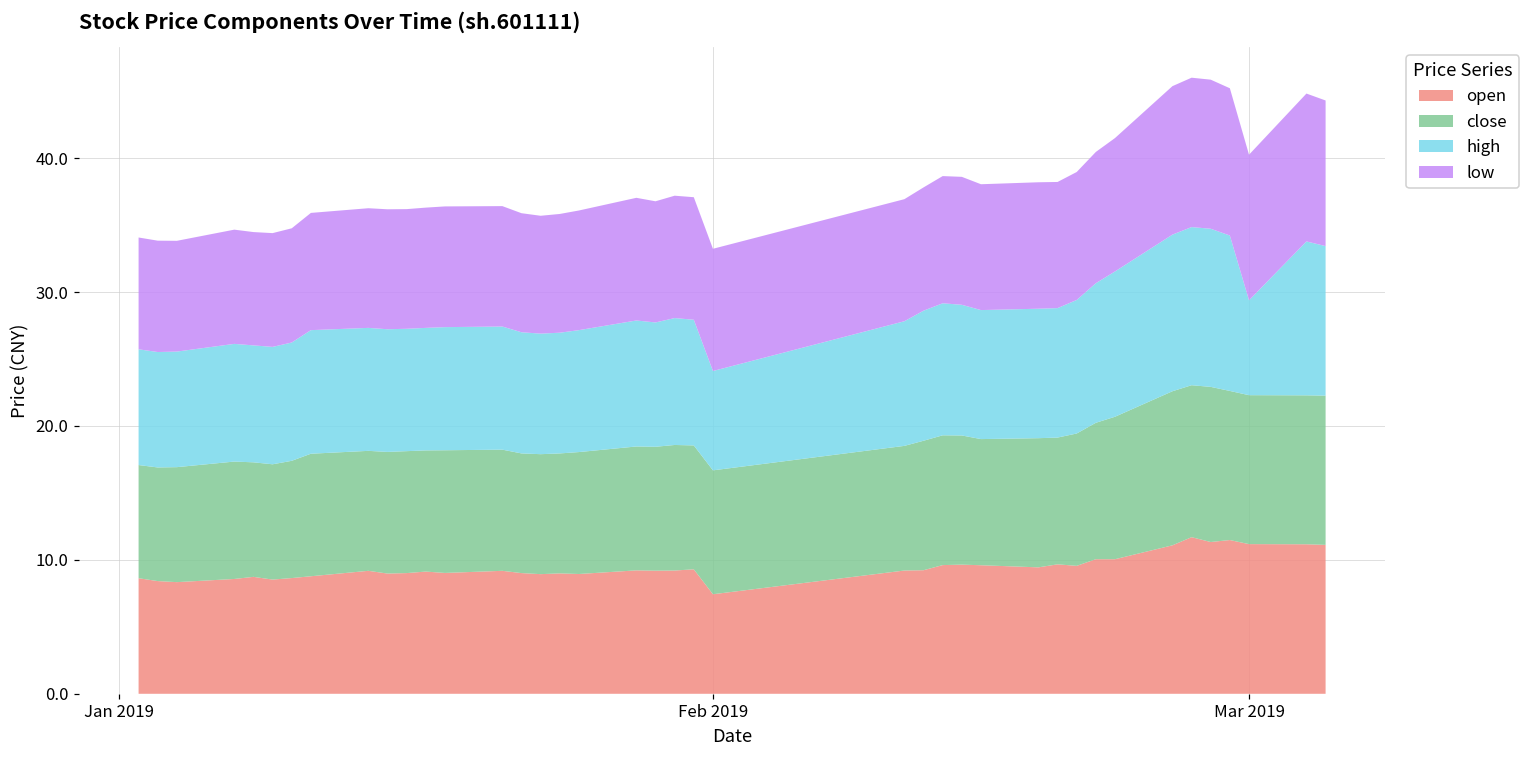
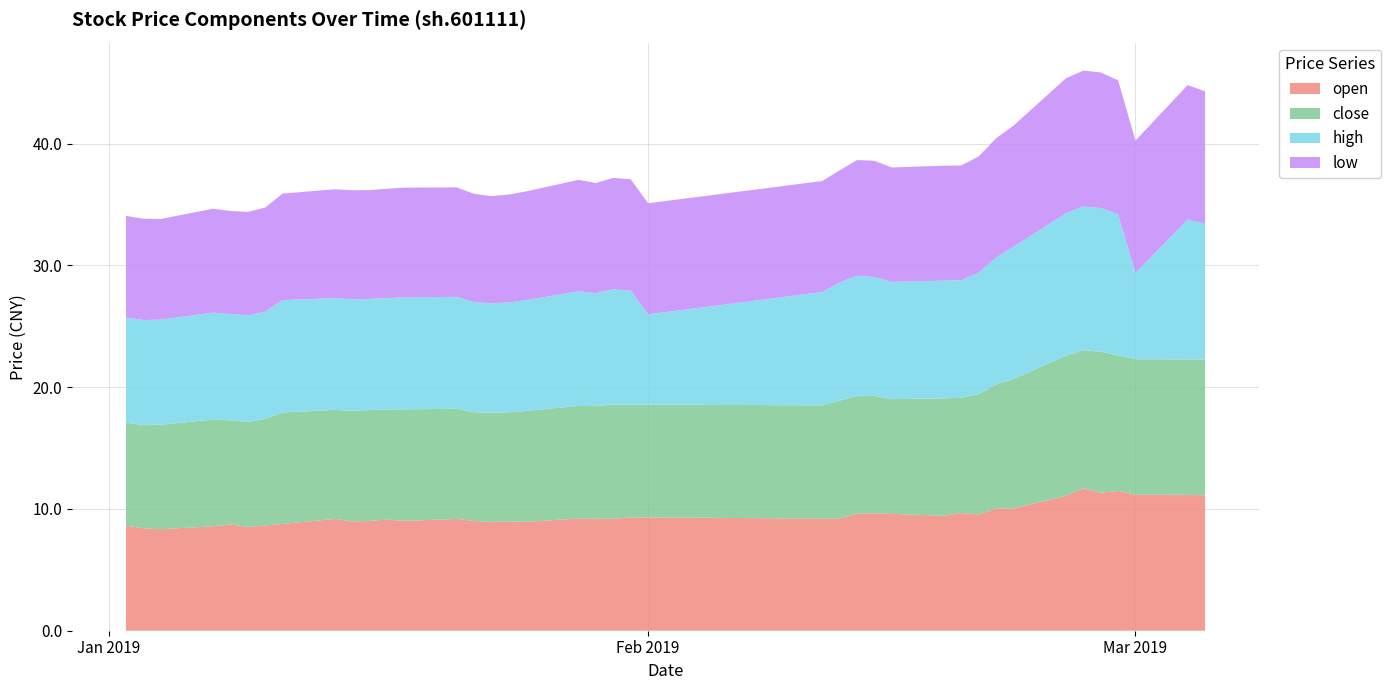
open, Feb 2019: 7.4 -> 9.3
